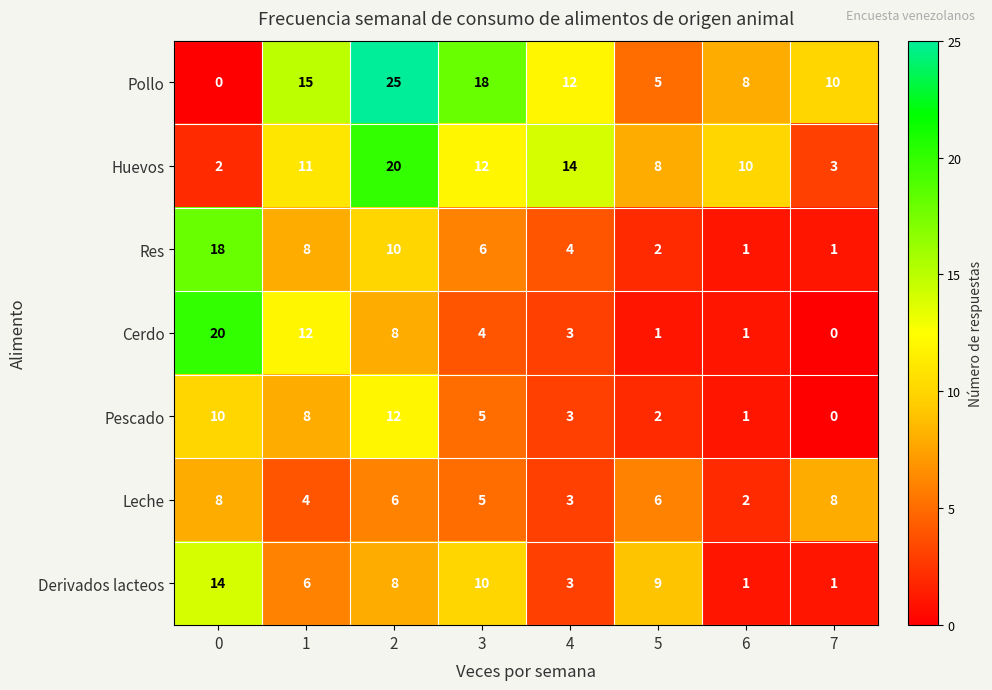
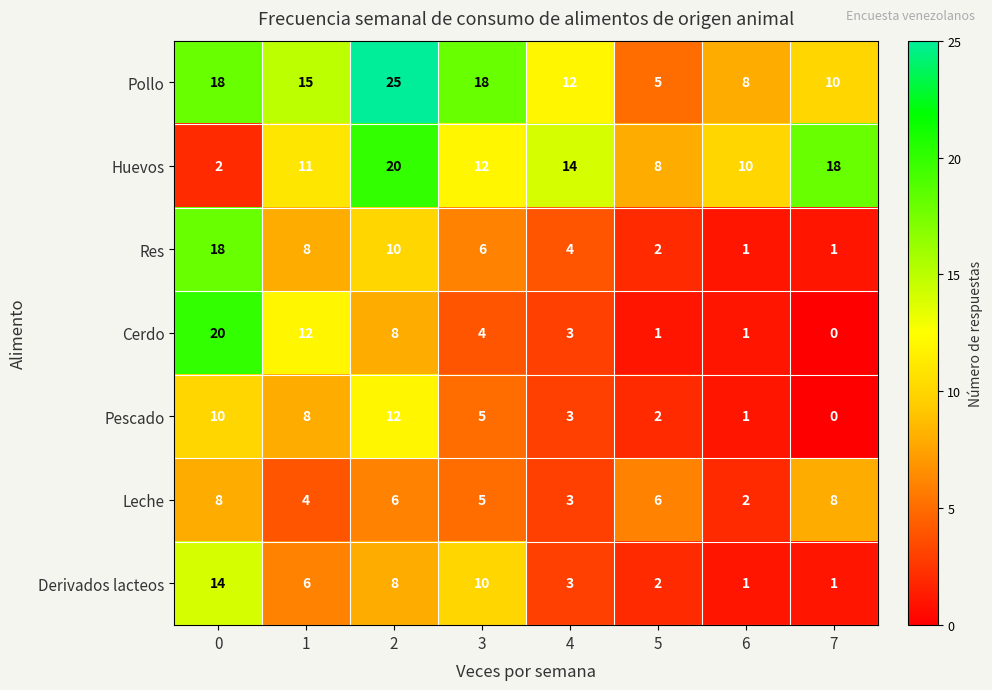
Pollo, 0: 0 -> 18
Huevos, 7: 3 -> 18
Derivados lacteos, 5: 9 -> 2
